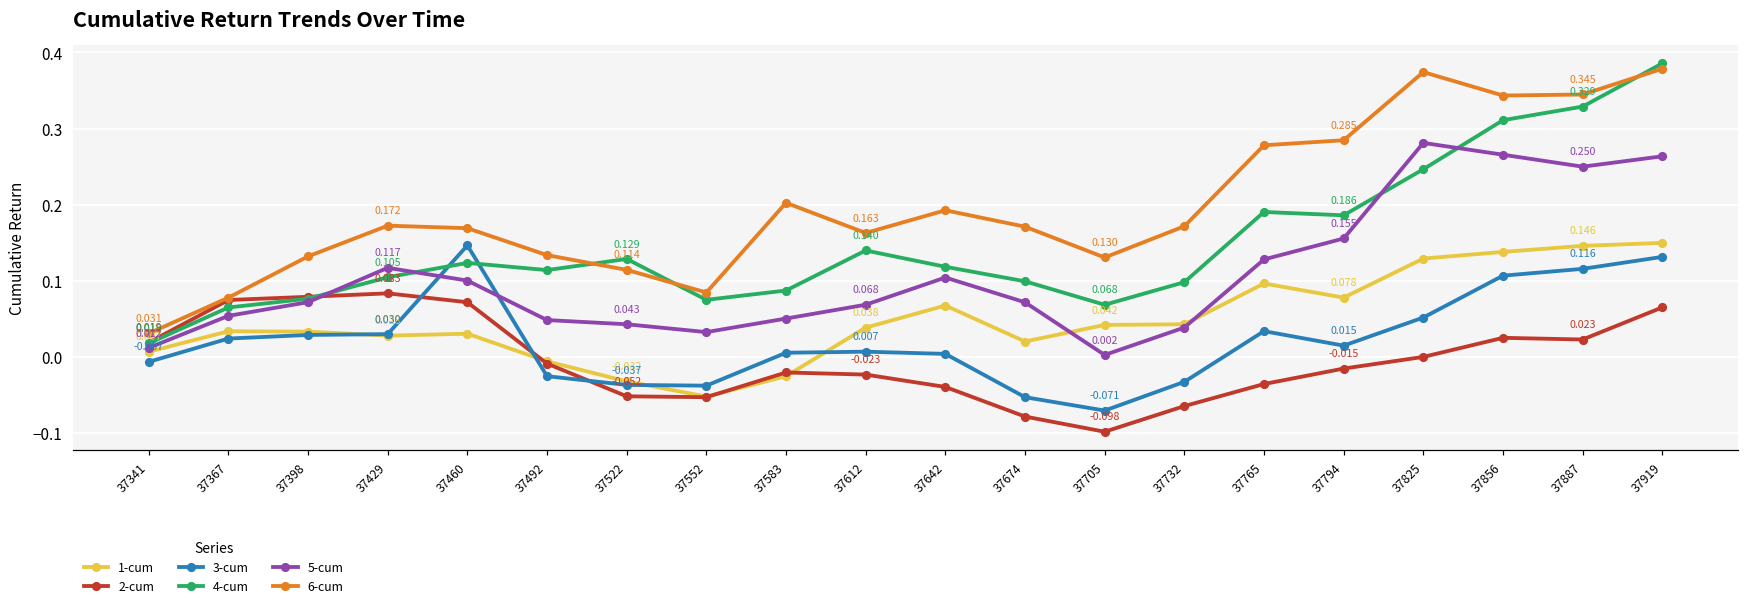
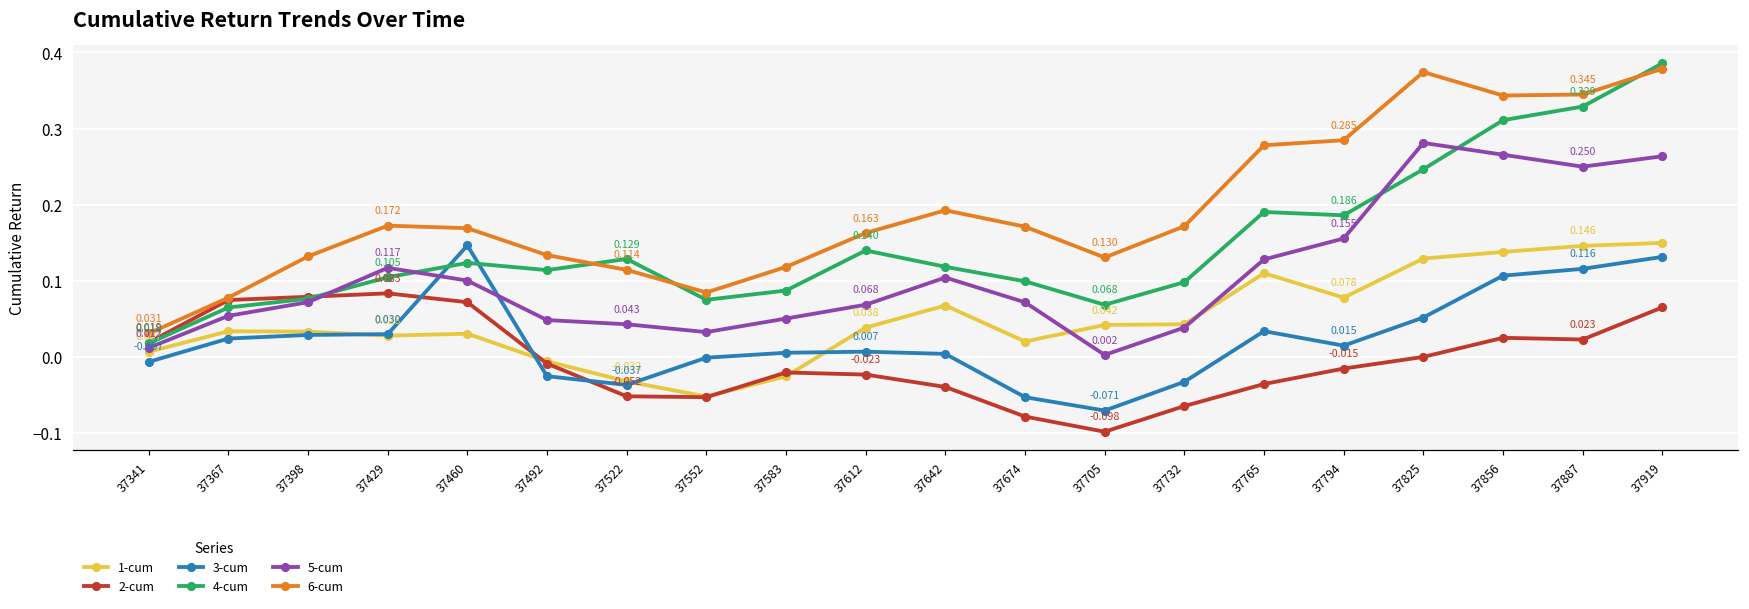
3-cum, 37552: -0.04 -> 0.00
6-cum, 37583: 0.20 -> 0.12
1-cum, 37765: 0.10 -> 0.11
